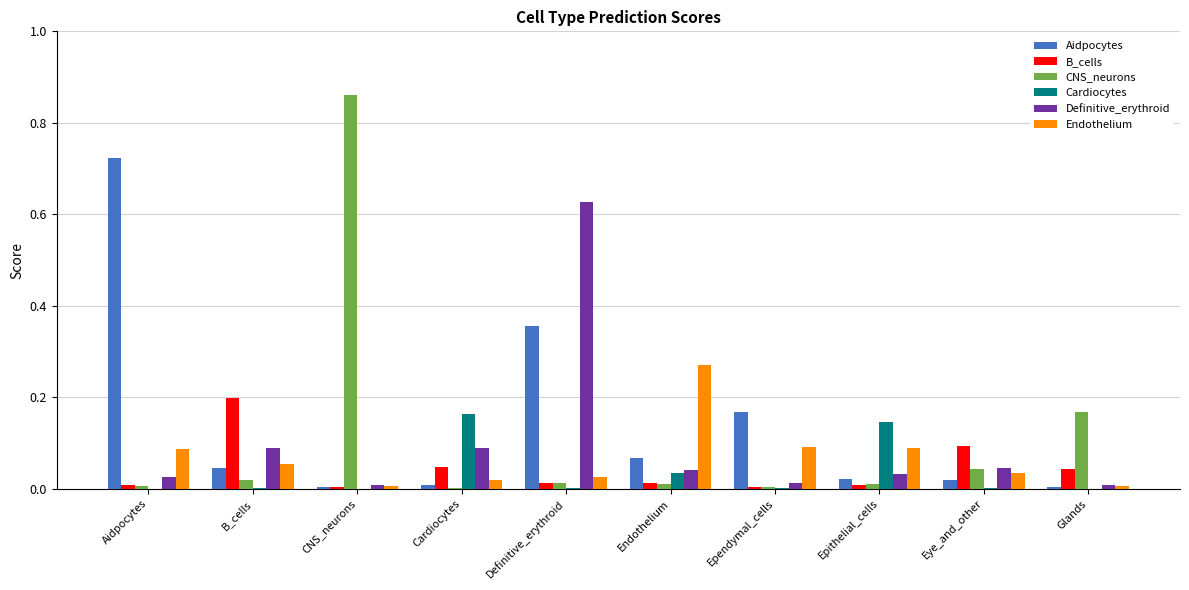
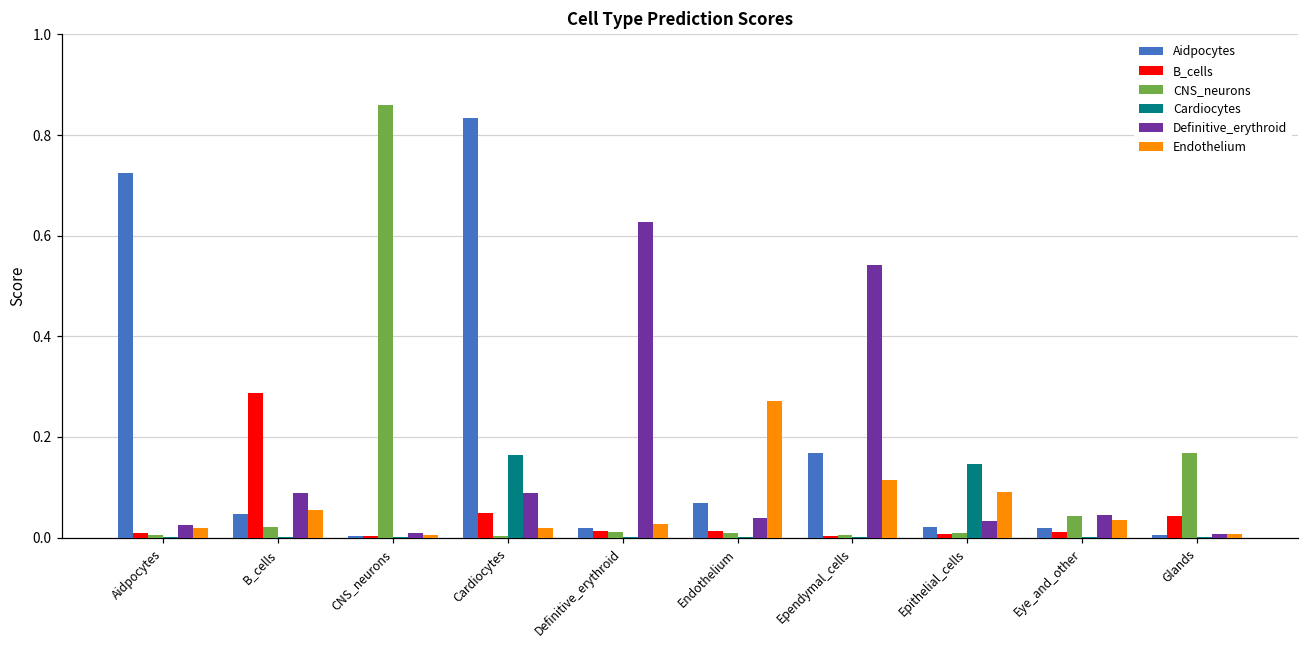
Endothelium, Aidpocytes: 0.09 -> 0.02
B_cells, B_cells: 0.20 -> 0.29
Aidpocytes, Cardiocytes: 0.01 -> 0.83
Aidpocytes, Definitive_erythroid: 0.36 -> 0.02
Cardiocytes, Endothelium: 0.04 -> 0.00
Definitive_erythroid, Ependymal_cells: 0.01 -> 0.54
Endothelium, Ependymal_cells: 0.09 -> 0.12
B_cells, Eye_and_other: 0.09 -> 0.01
